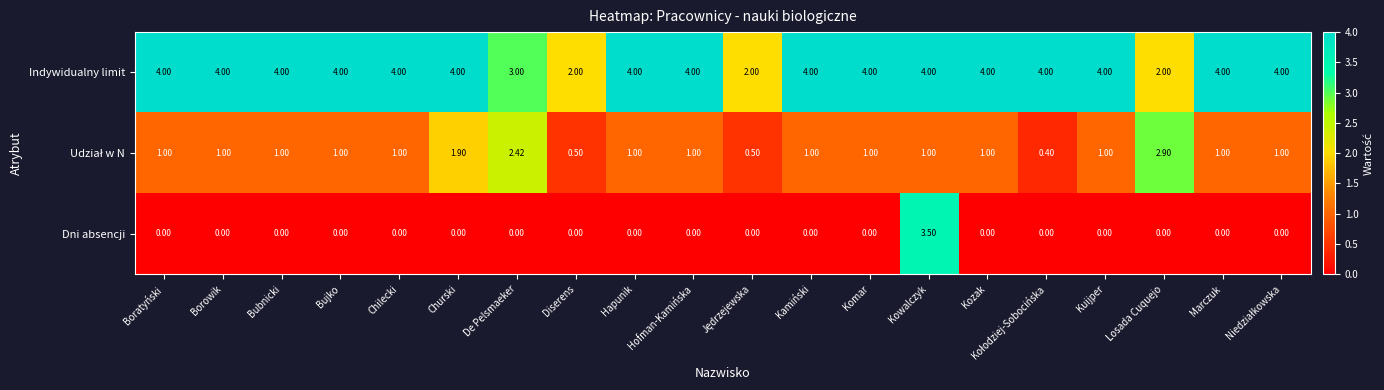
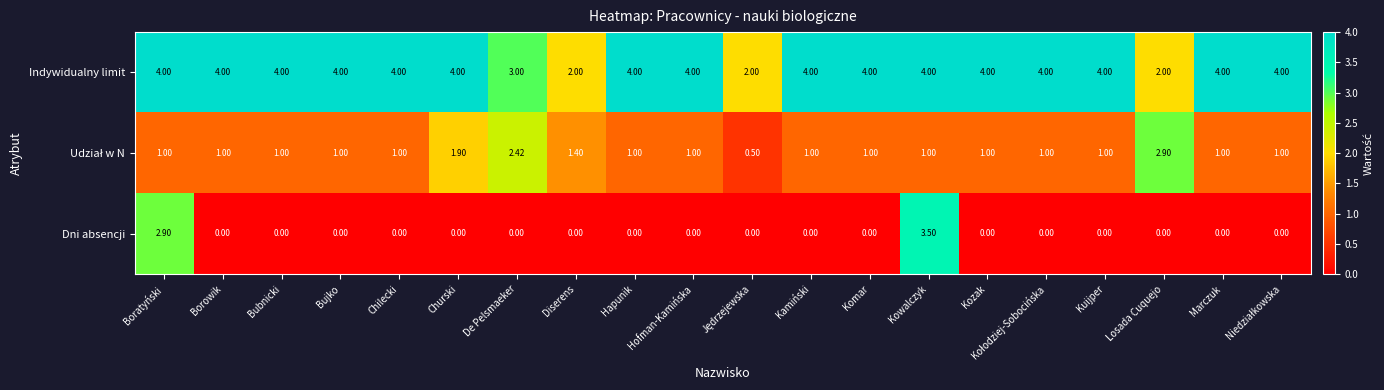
Udział w N, Diserens: 0.50 -> 1.40
Udział w N, Kołodziej-Sobocińska: 0.40 -> 1.00
Dni absencji, Boratyński: 0.00 -> 2.90
